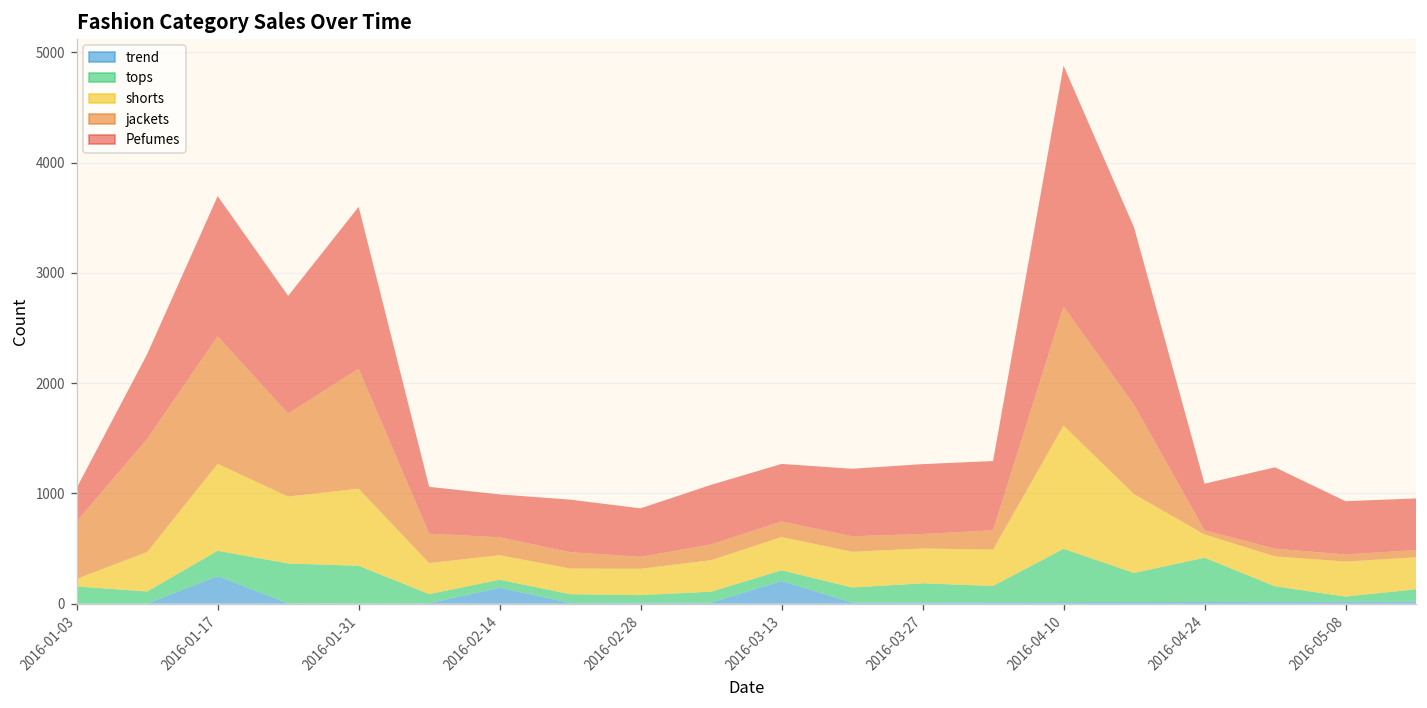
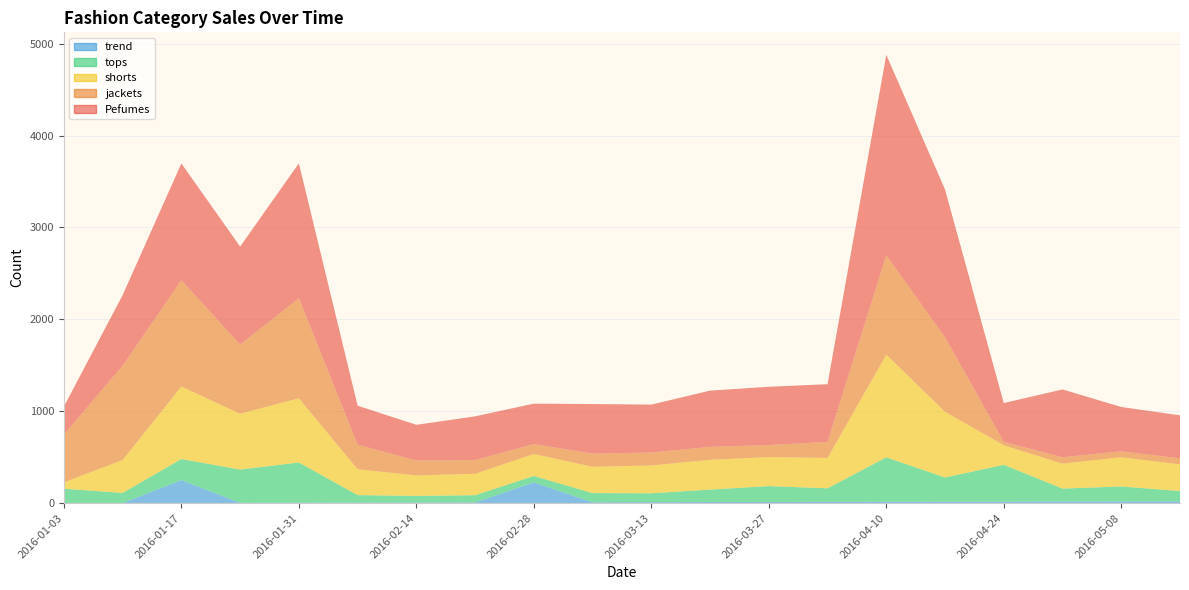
tops, 2016-01-31: 300 -> 400
trend, 2016-02-14: 100 -> 0
trend, 2016-02-28: 0 -> 200
trend, 2016-03-13: 200 -> 0
tops, 2016-05-08: 0 -> 200
